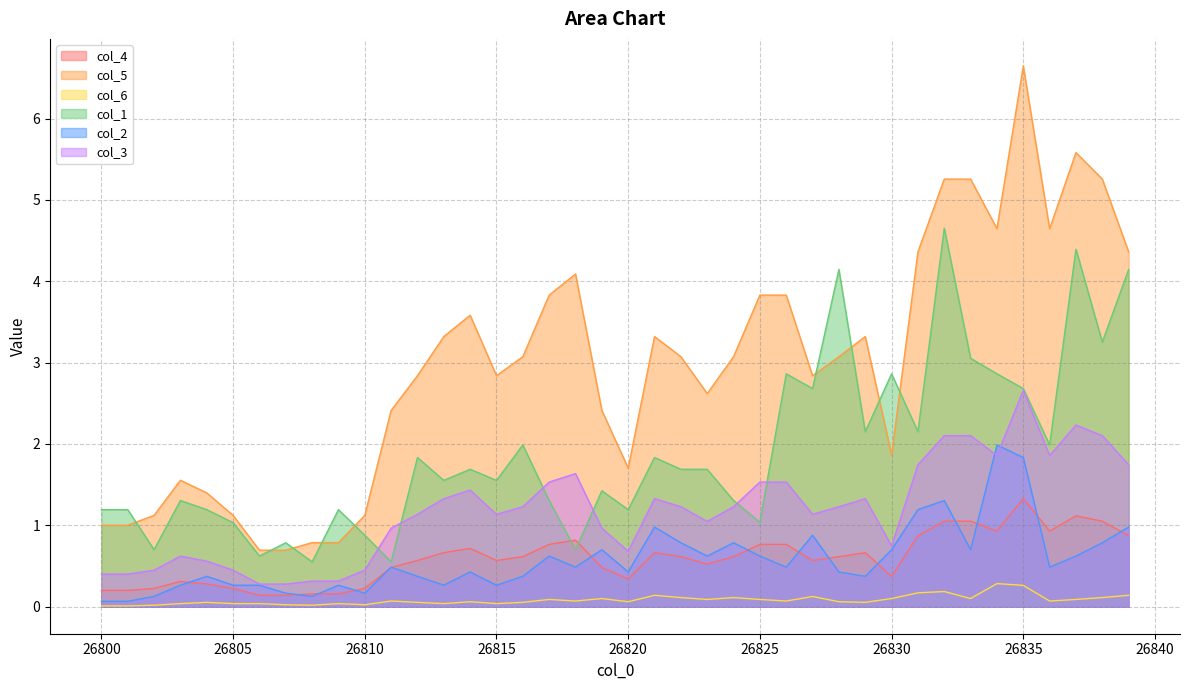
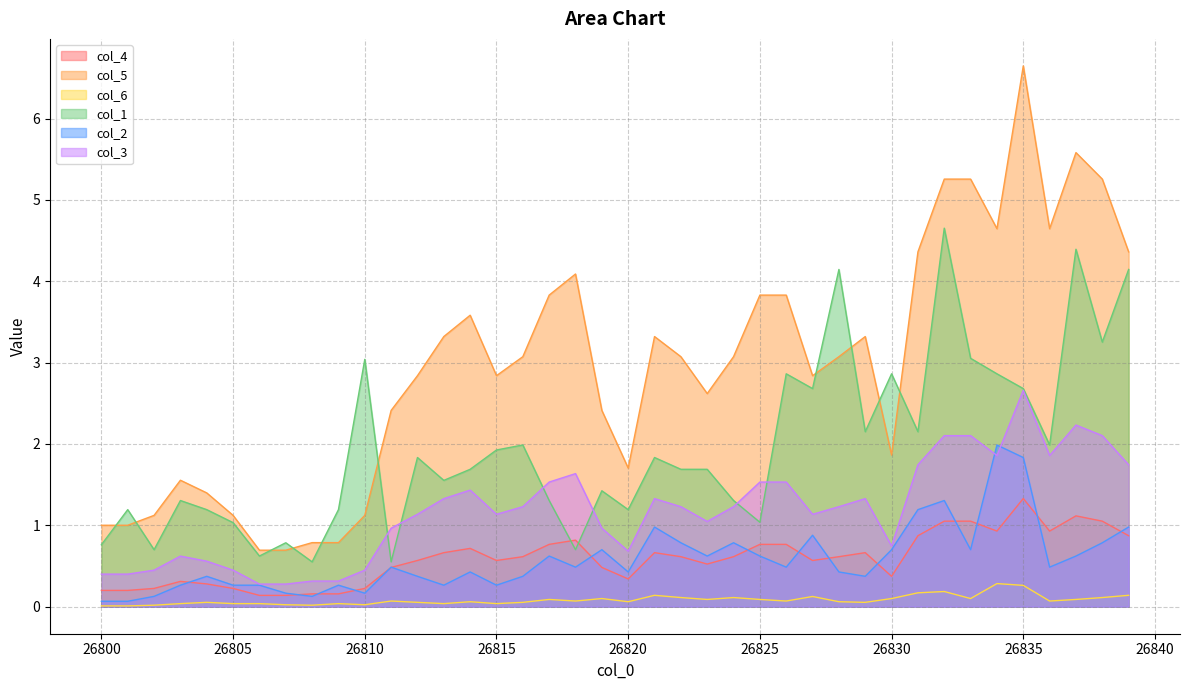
col_1, 26800: 1.2 -> 0.8
col_1, 26810: 0.9 -> 3.0
col_1, 26815: 1.6 -> 1.9
